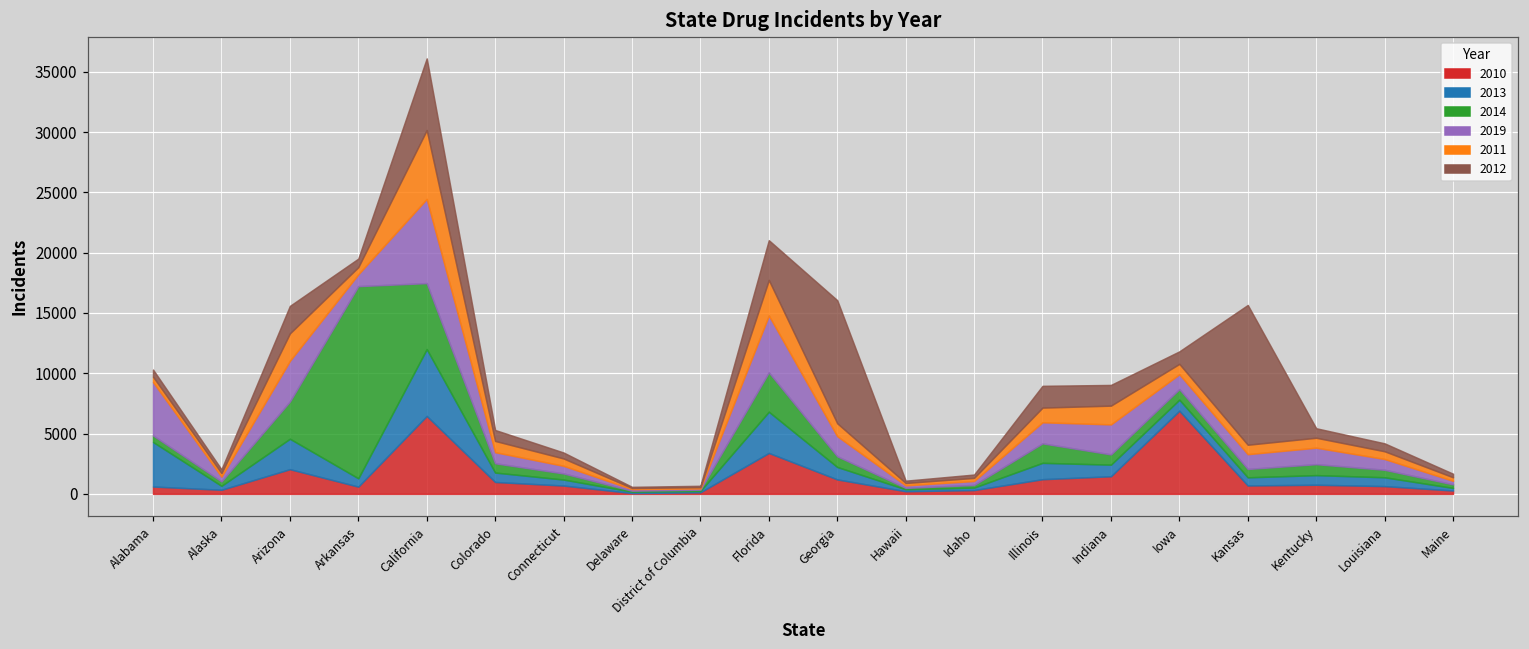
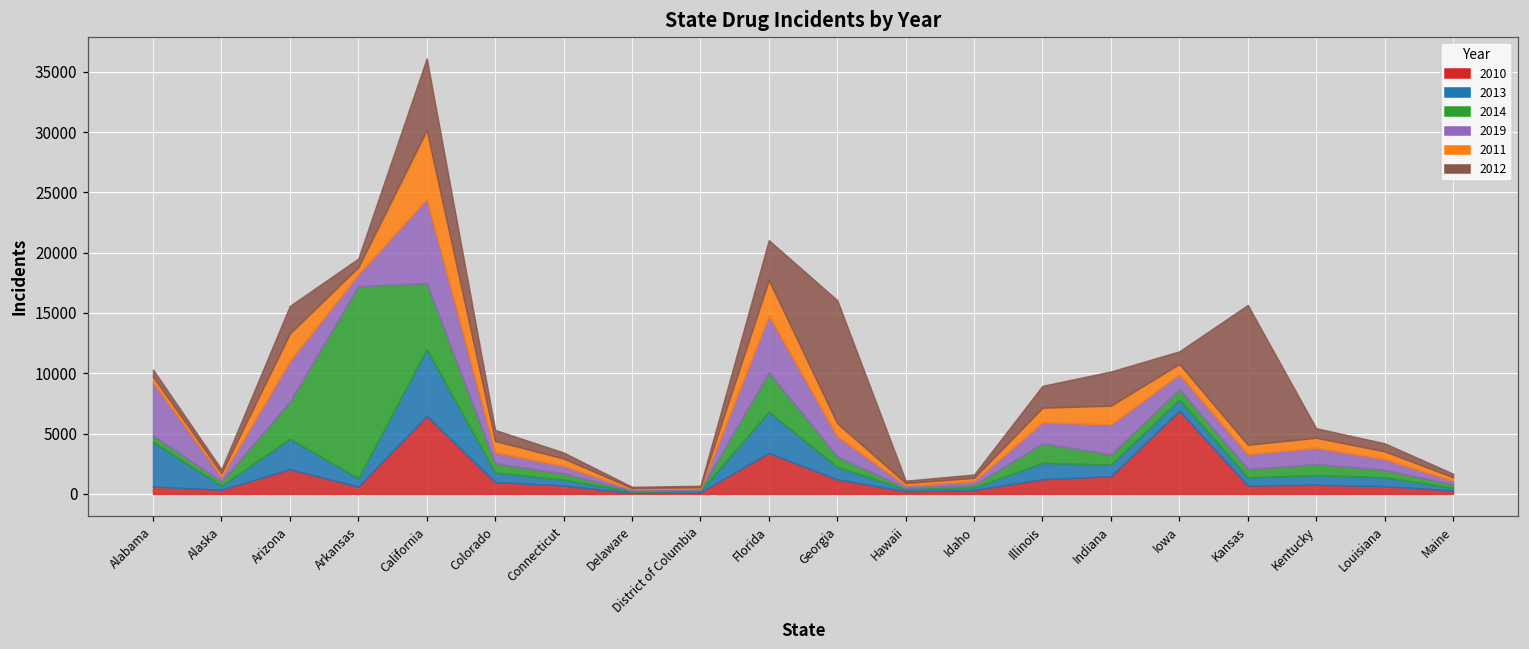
2012, Indiana: 1700 -> 2800
